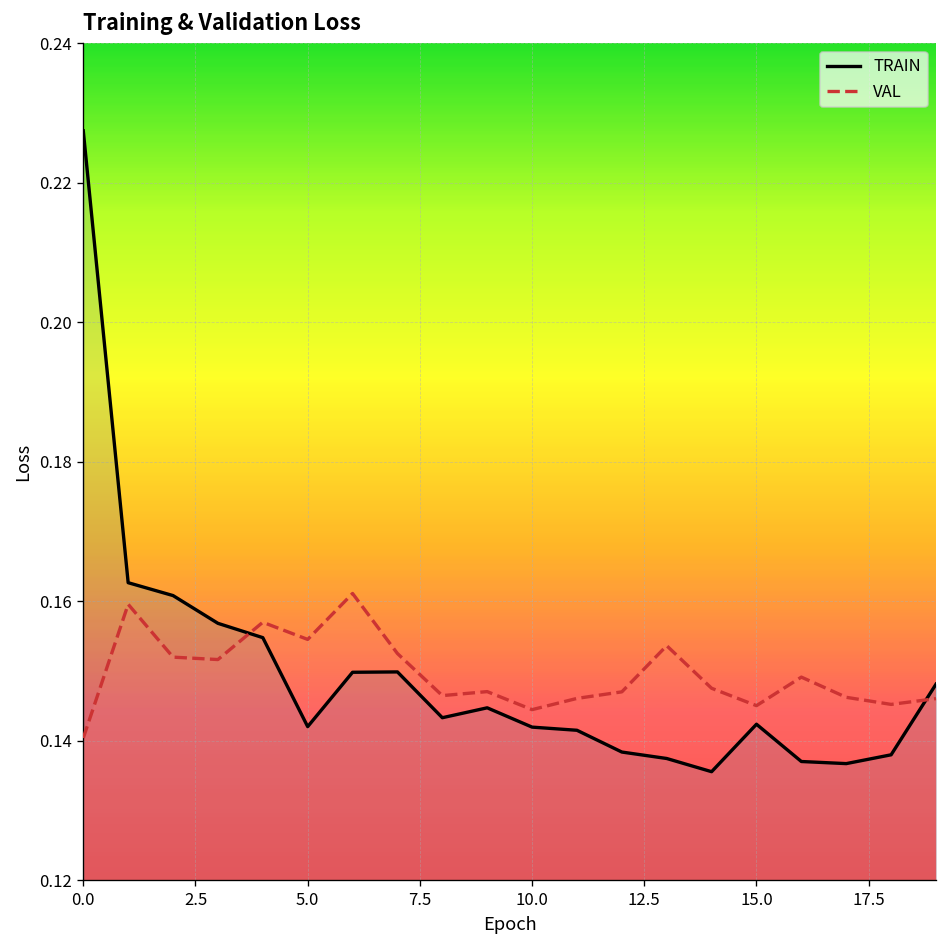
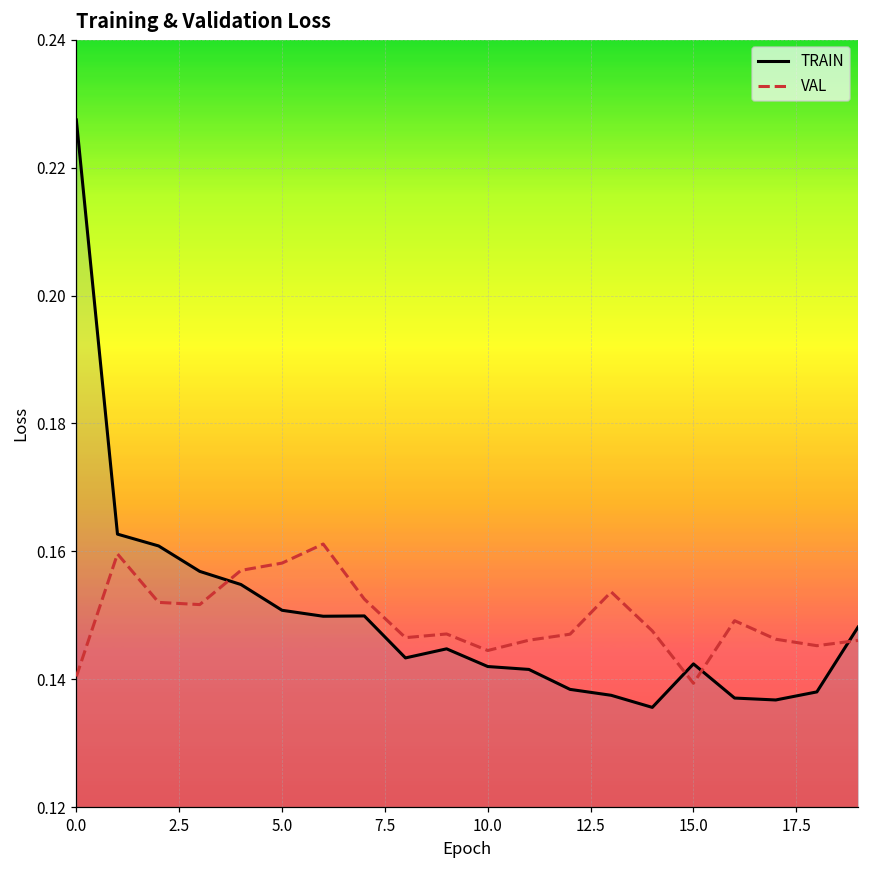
TRAIN, 5.0: 0.142 -> 0.151
VAL, 5.0: 0.155 -> 0.158
VAL, 15.0: 0.145 -> 0.139
